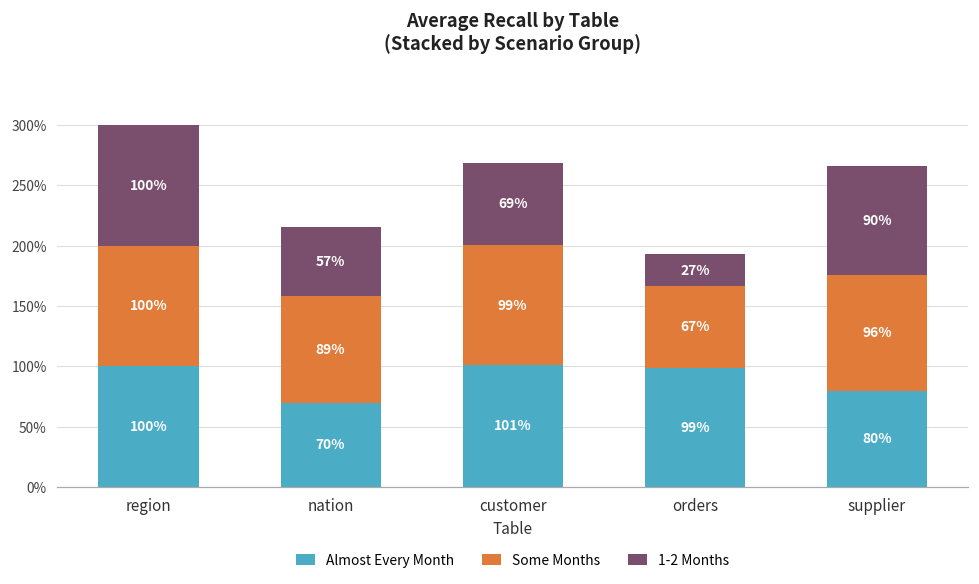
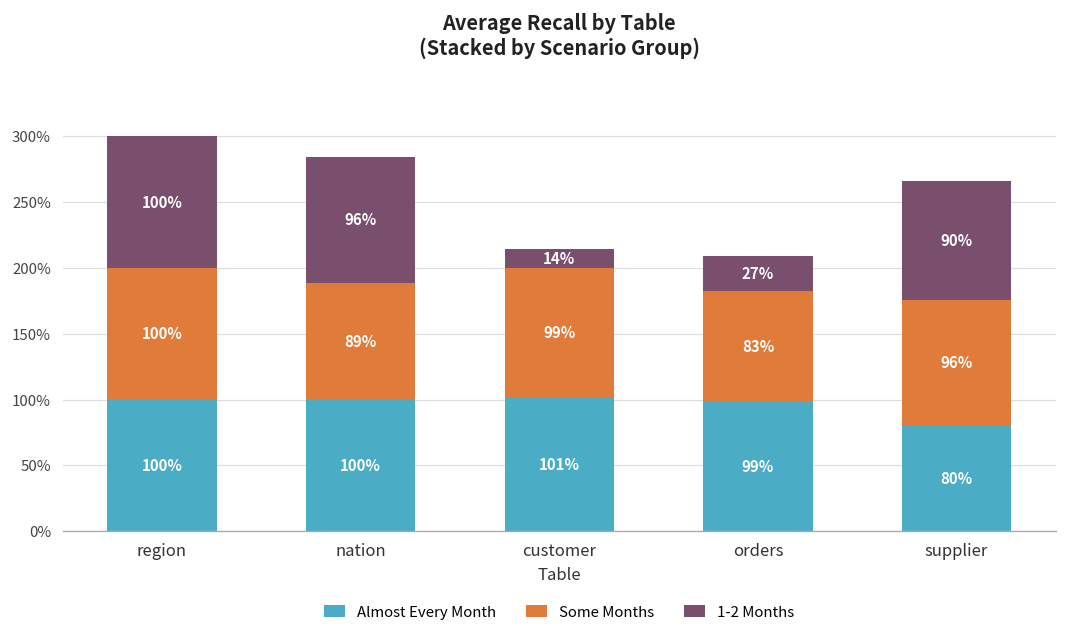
Almost Every Month, nation: 70% -> 100%
1-2 Months, nation: 57% -> 96%
1-2 Months, customer: 69% -> 14%
Some Months, orders: 67% -> 83%
